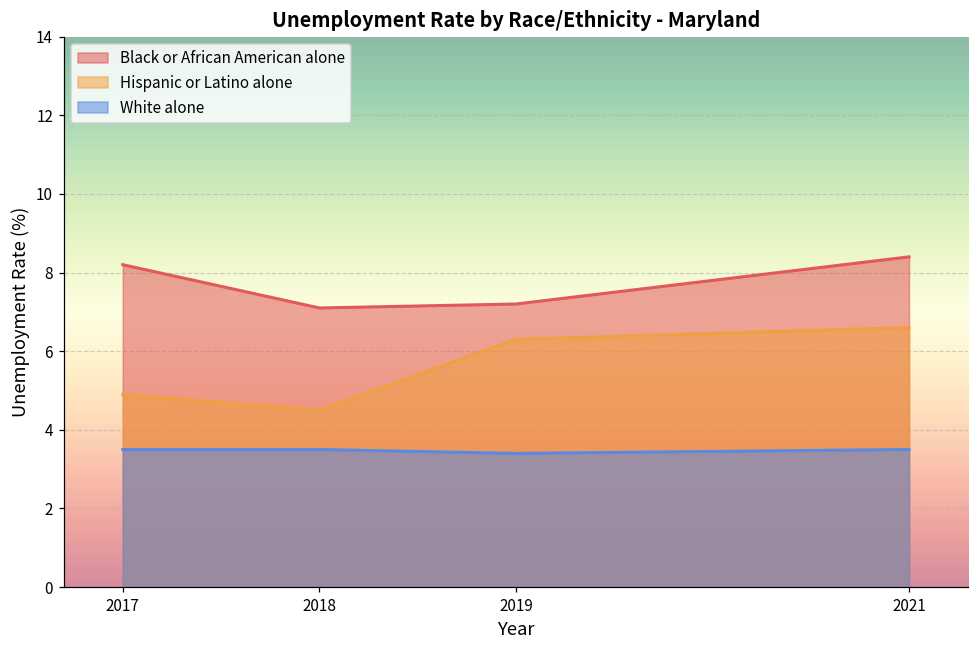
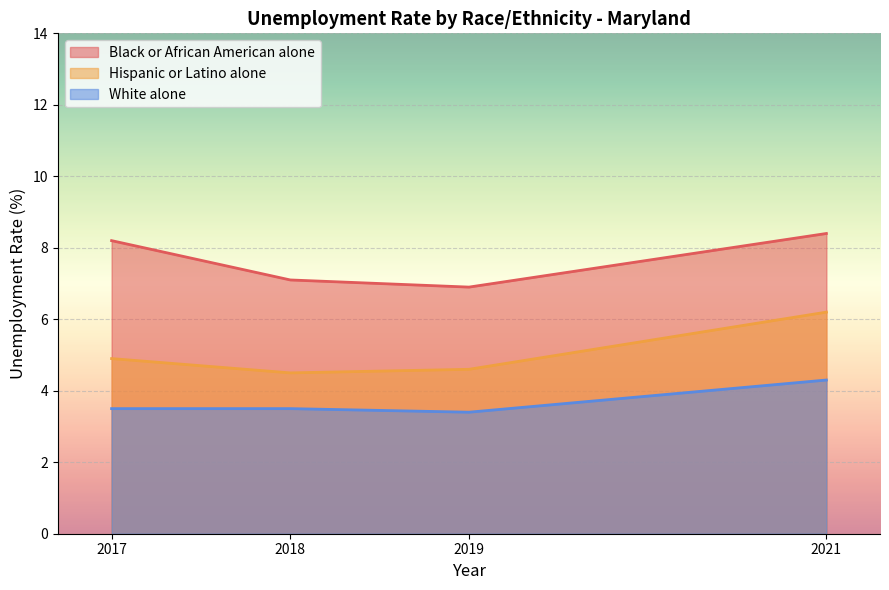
Black or African American alone, 2019: 7.2 -> 6.9
Hispanic or Latino alone, 2019: 6.3 -> 4.6
Hispanic or Latino alone, 2021: 6.6 -> 6.2
White alone, 2021: 3.5 -> 4.3
